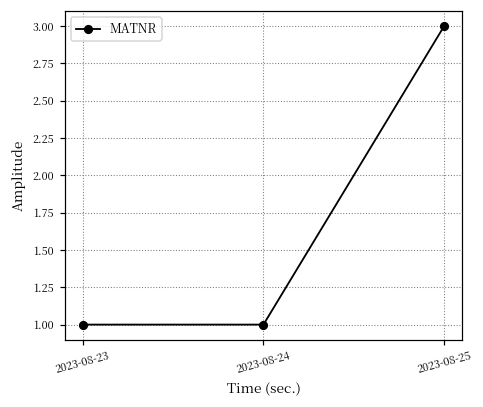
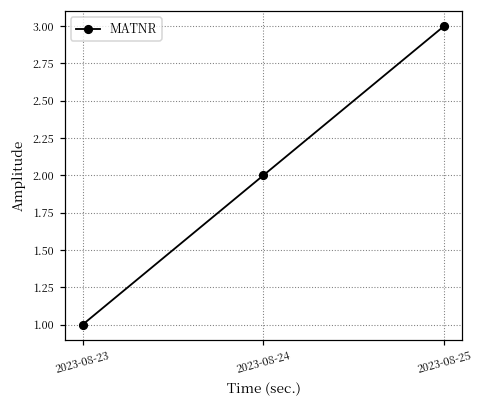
2023-08-24: 1 -> 2
